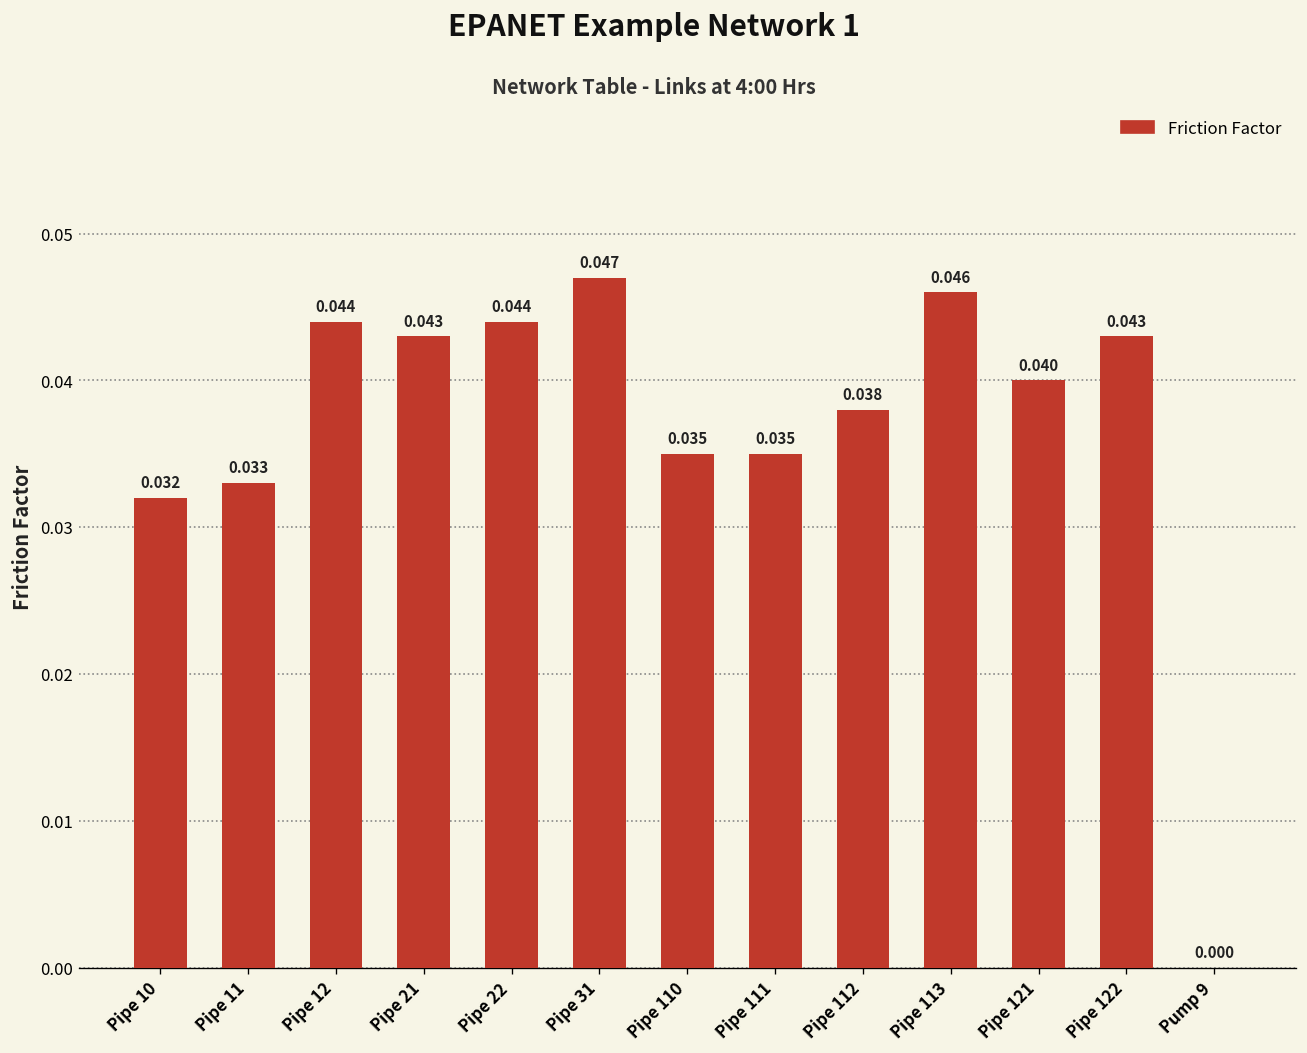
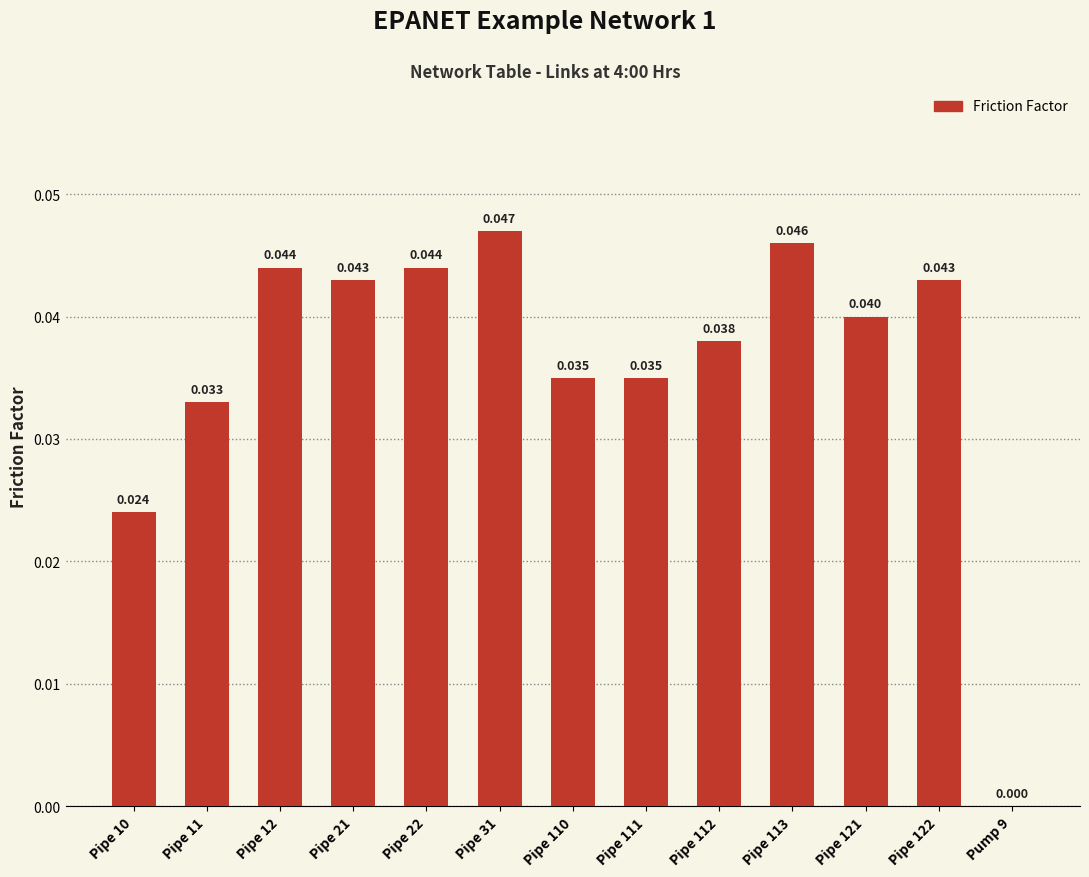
Pipe 10: 0.032 -> 0.024
